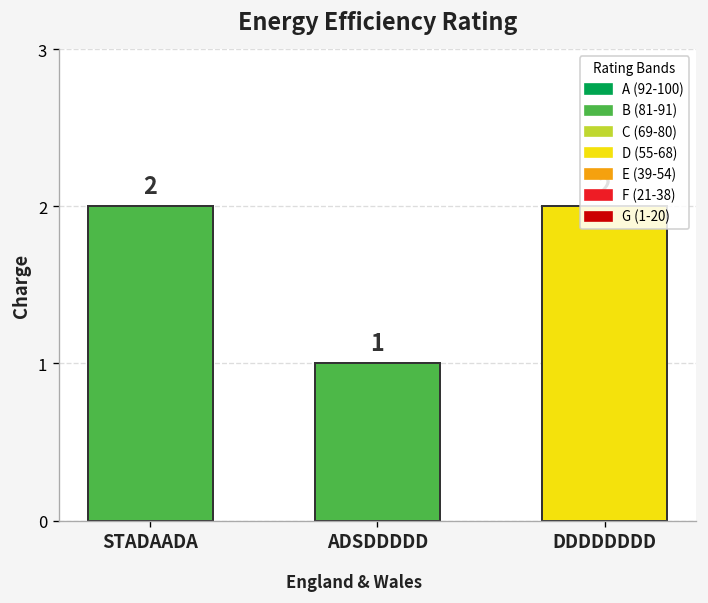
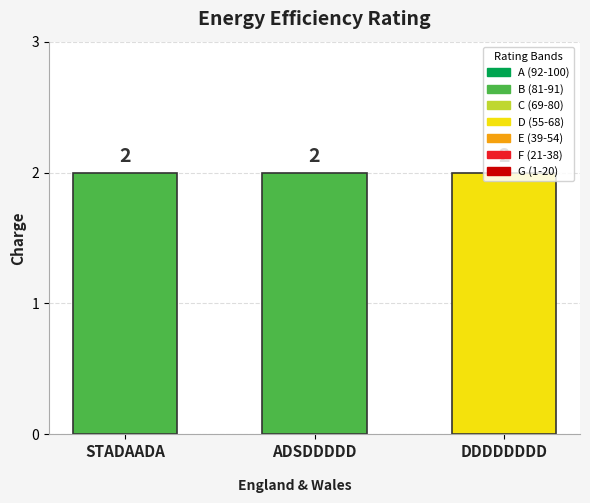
ADSDDDDD: 1 -> 2
